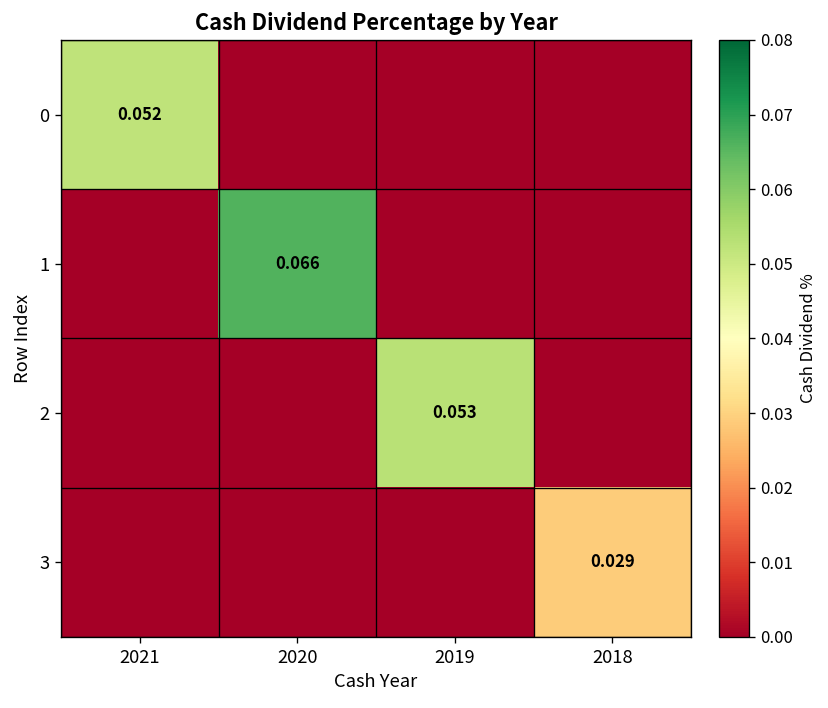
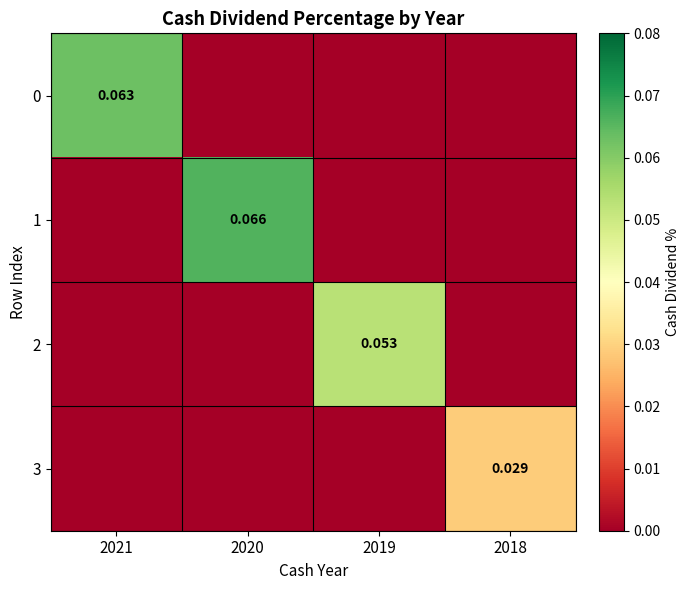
0, 2021: 0.052 -> 0.063
